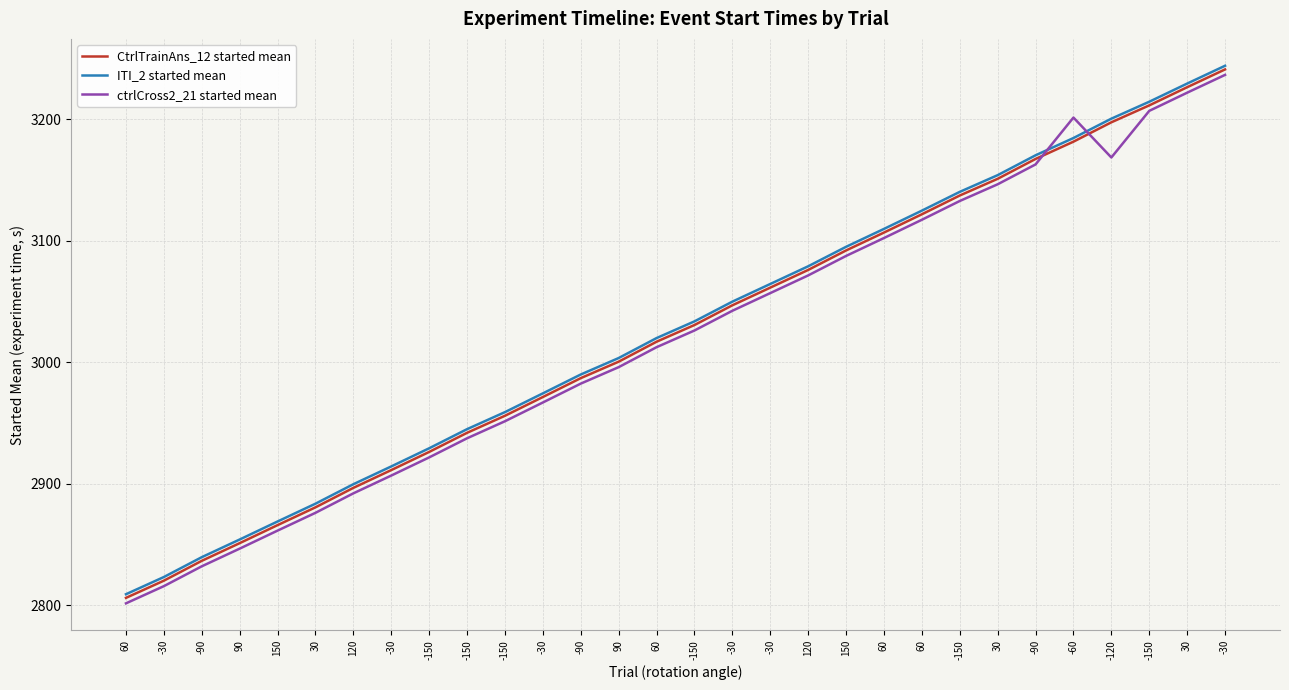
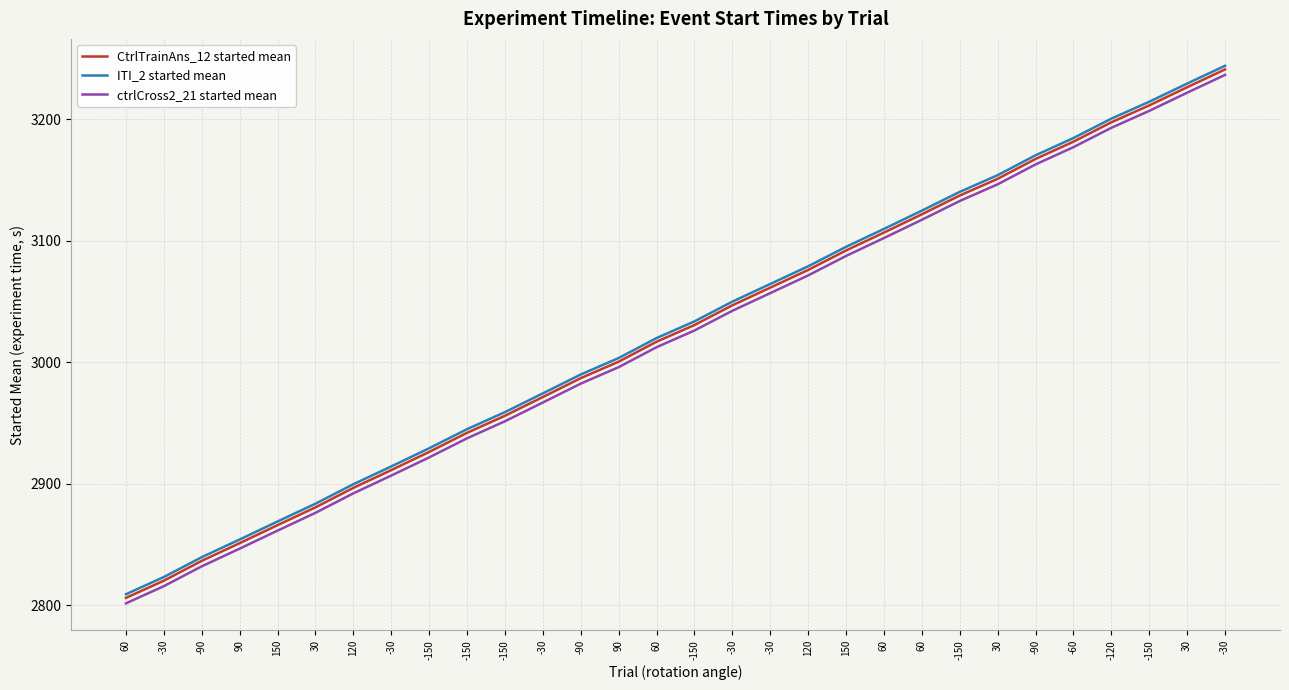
ctrlCross2_21 started mean, -60: 3201 -> 3177
ctrlCross2_21 started mean, -120: 3168 -> 3193
